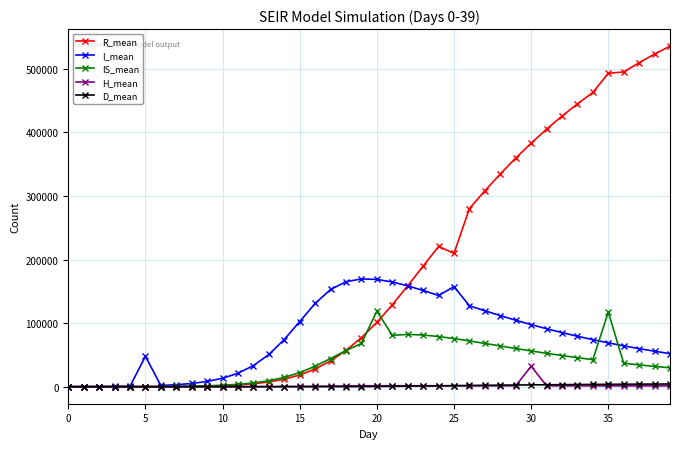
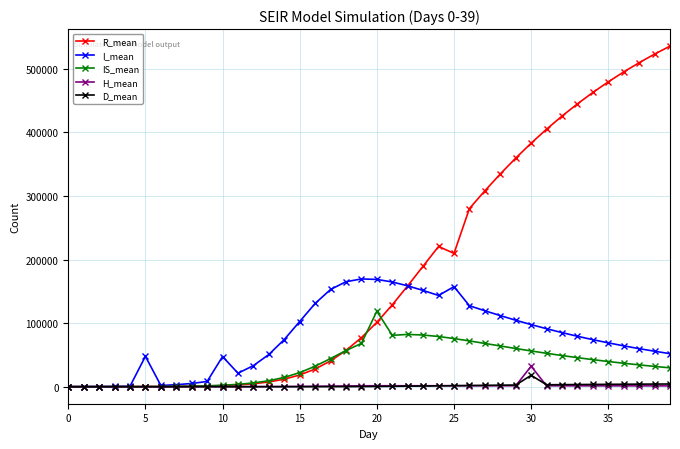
I_mean, 10: 10000 -> 50000
D_mean, 30: 0 -> 20000
R_mean, 35: 490000 -> 480000
IS_mean, 35: 120000 -> 40000
